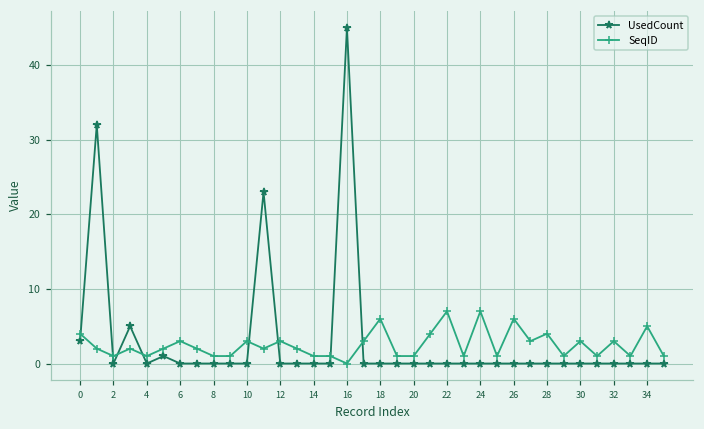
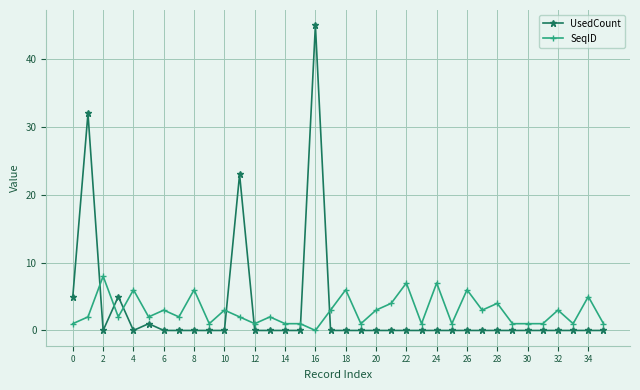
UsedCount, 0: 3 -> 5
SeqID, 0: 4 -> 1
SeqID, 2: 1 -> 8
SeqID, 4: 1 -> 6
SeqID, 8: 1 -> 6
SeqID, 12: 3 -> 1
SeqID, 20: 1 -> 3
SeqID, 30: 3 -> 1
